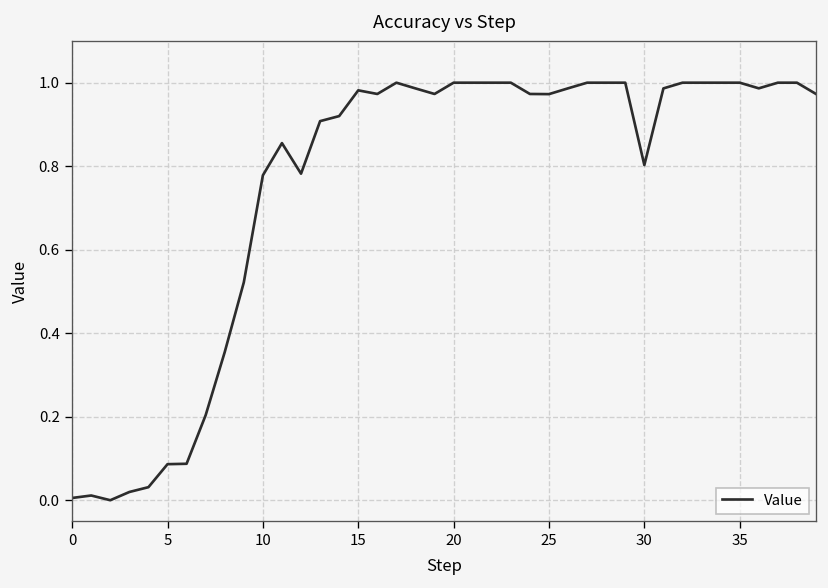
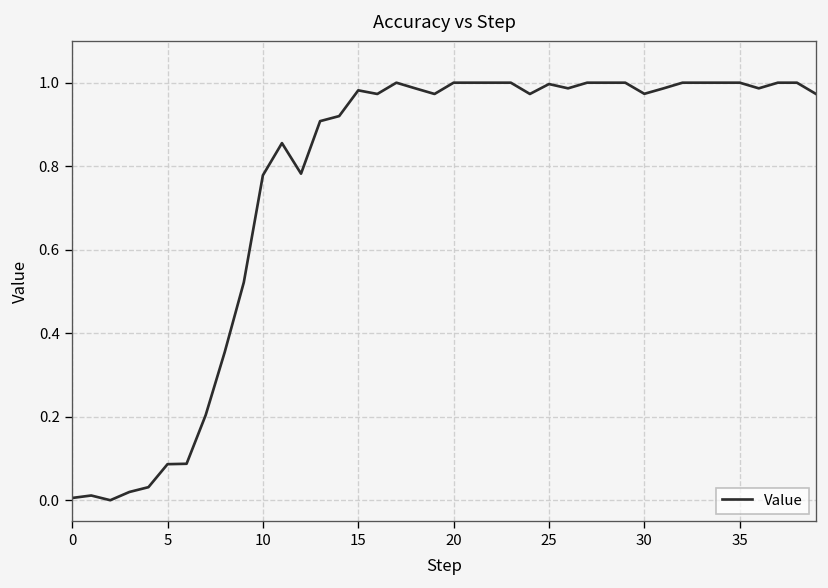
25: 0.97 -> 1.00
30: 0.80 -> 0.97
